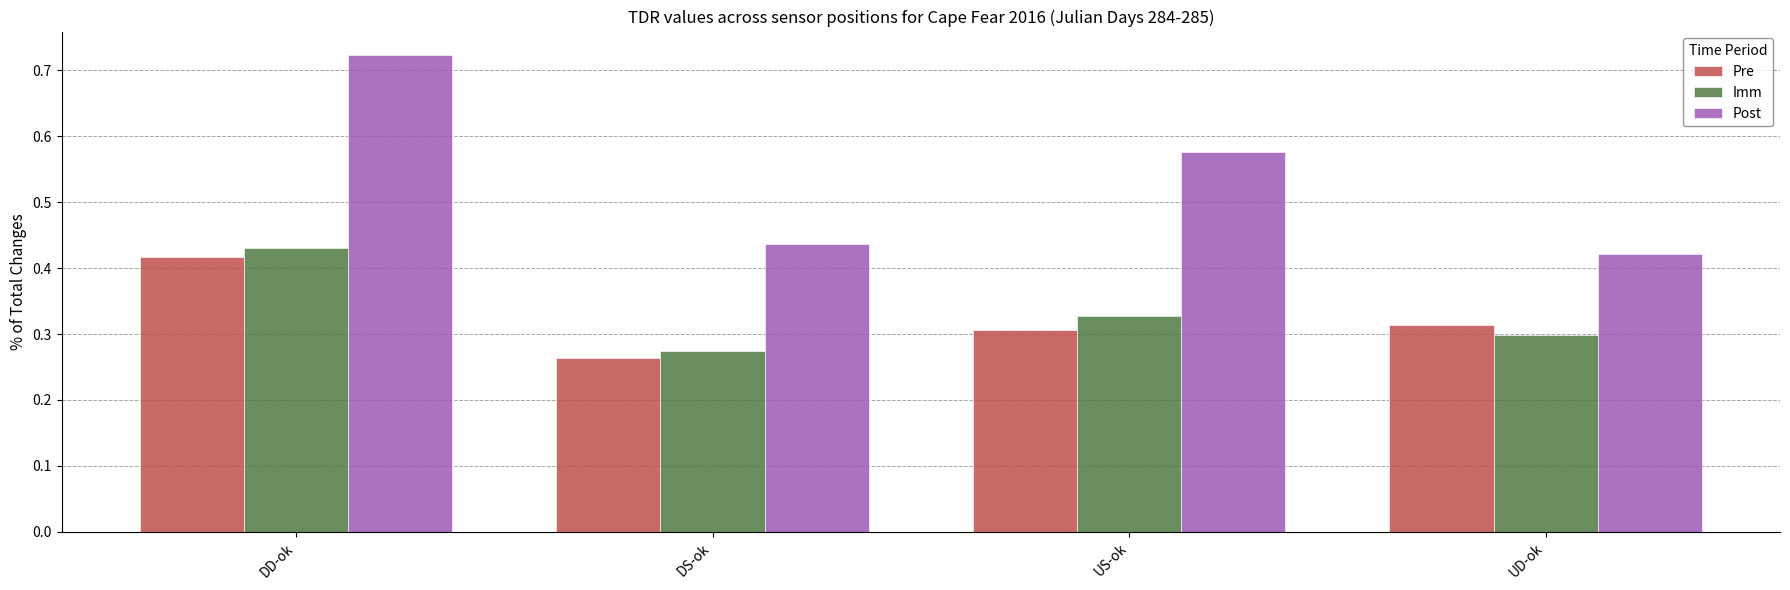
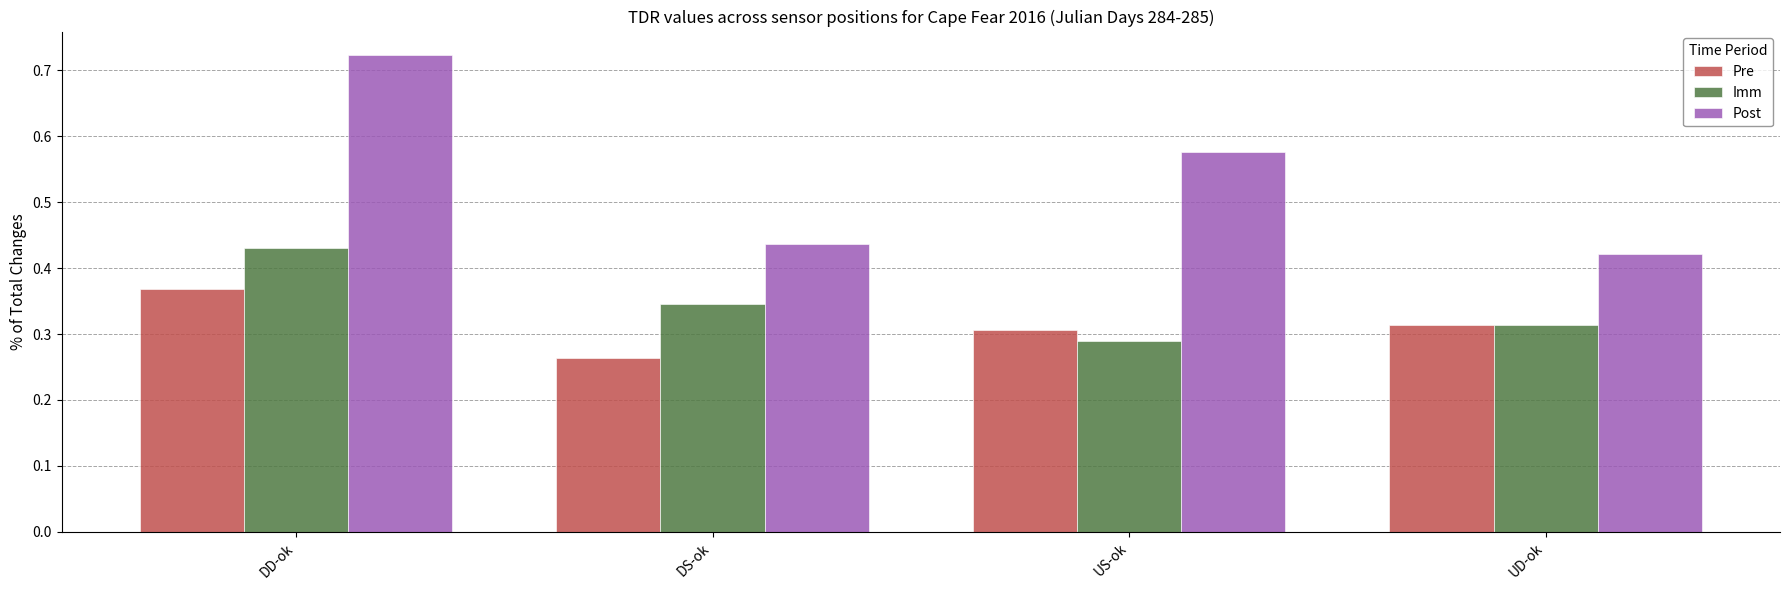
Pre, DD-ok: 0.42 -> 0.37
Imm, DS-ok: 0.28 -> 0.35
Imm, US-ok: 0.33 -> 0.29
Imm, UD-ok: 0.30 -> 0.31
